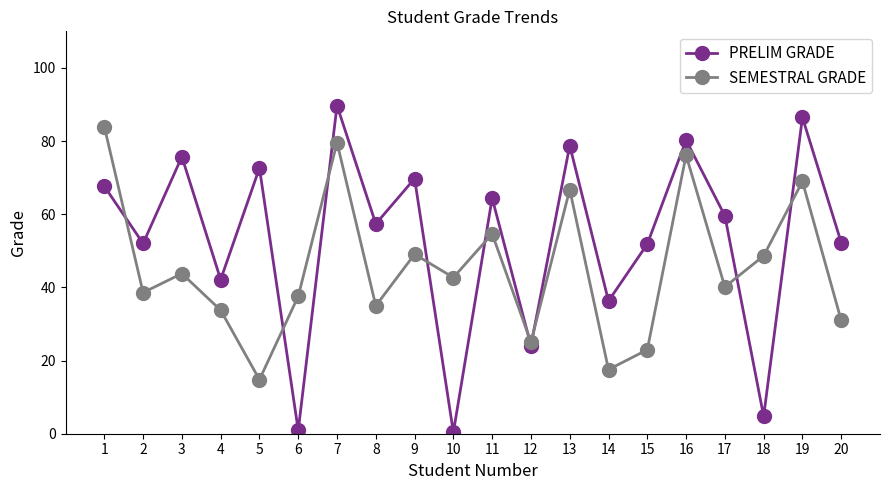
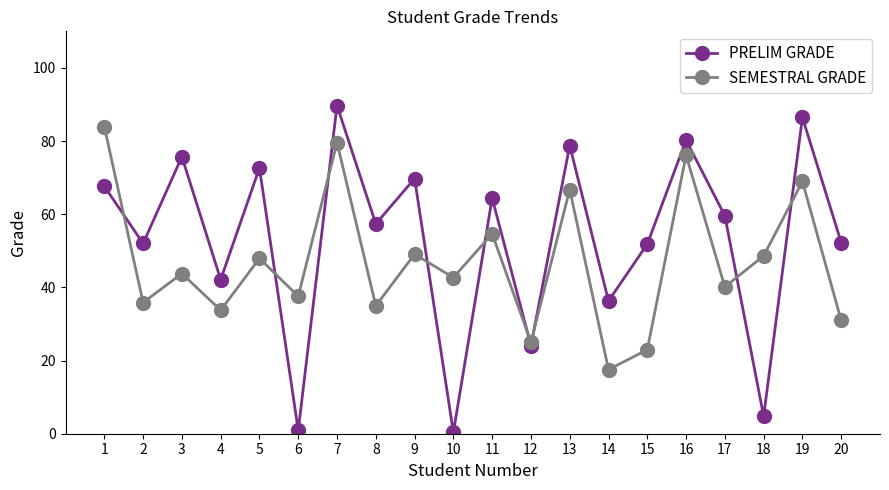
SEMESTRAL GRADE, 2: 39 -> 36
SEMESTRAL GRADE, 5: 15 -> 48
